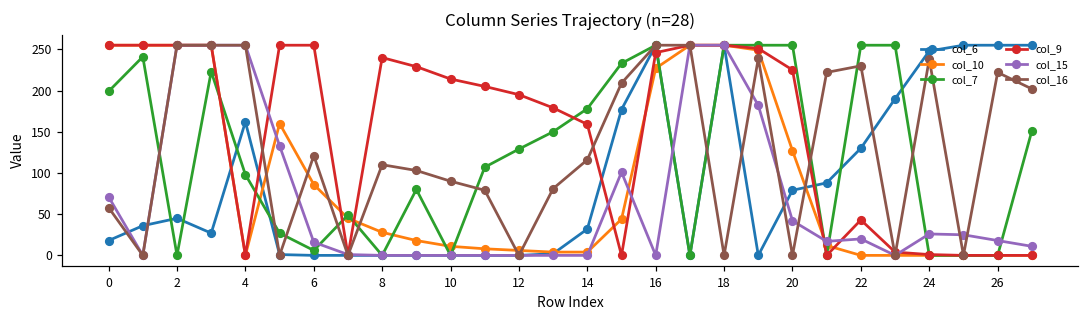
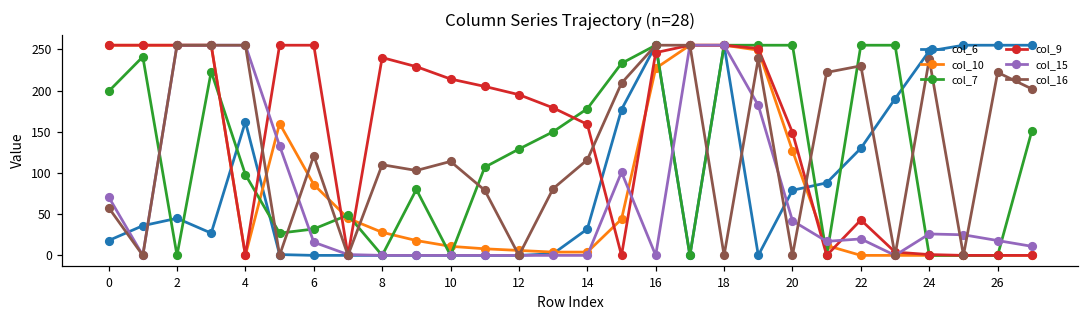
col_7, 6: 10 -> 30
col_16, 10: 90 -> 110
col_9, 20: 230 -> 150
